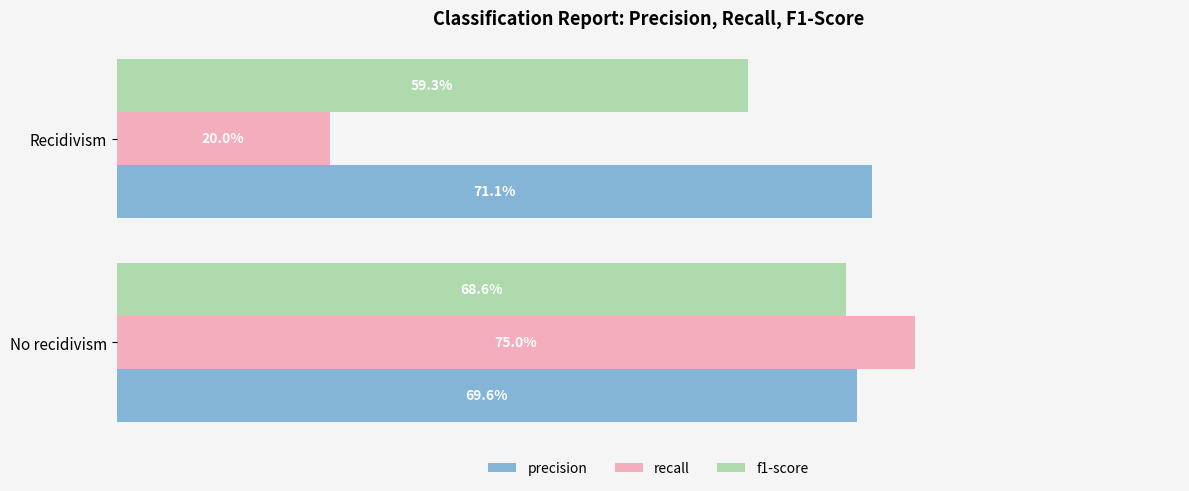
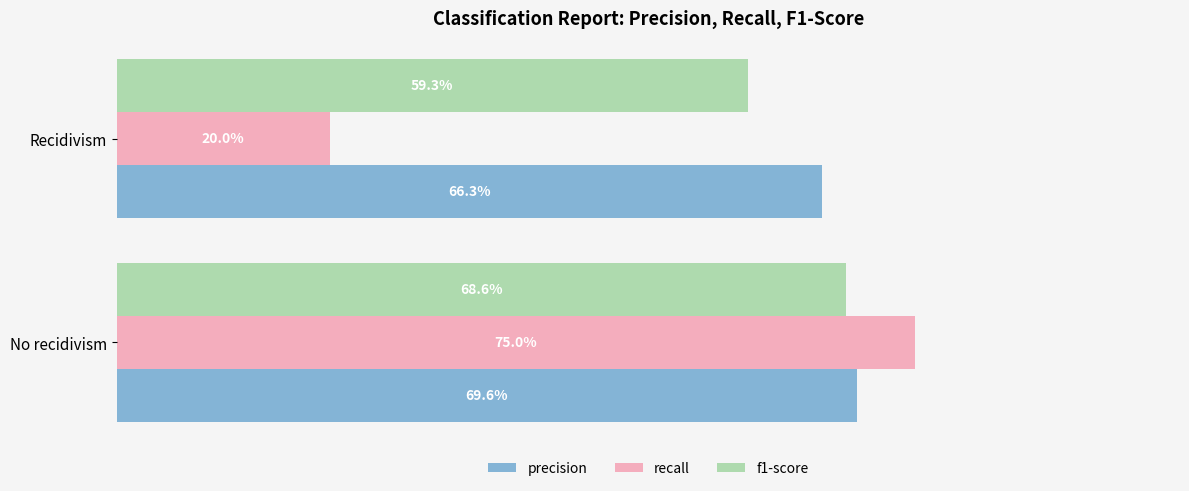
precision, Recidivism: 71.1% -> 66.3%
